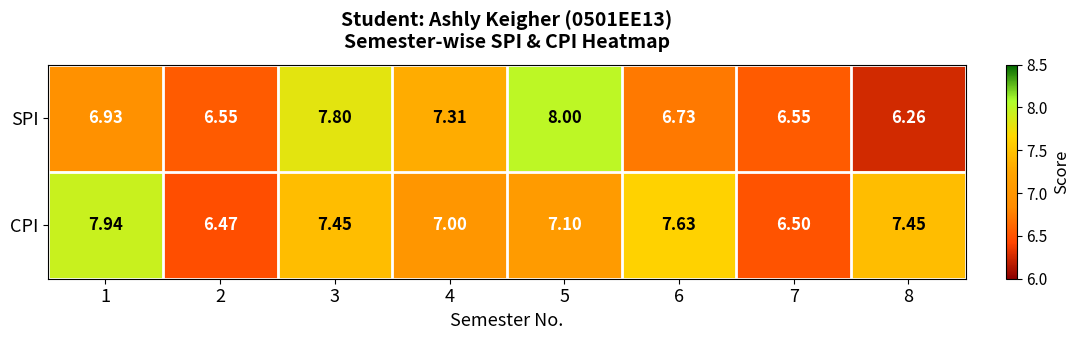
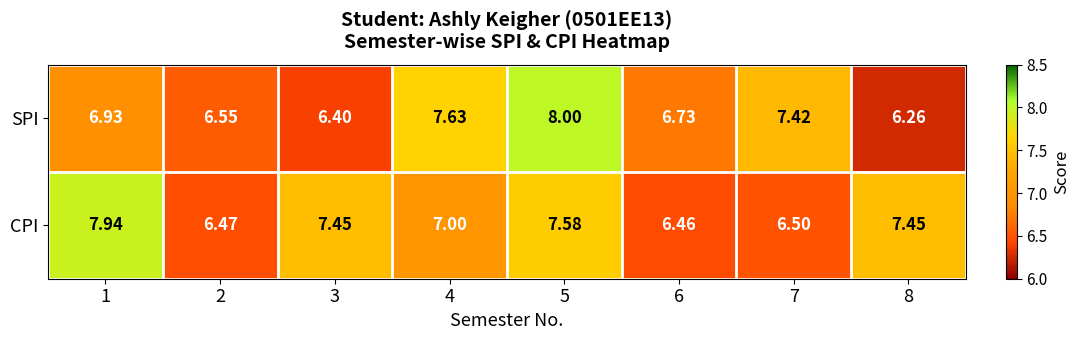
SPI, 3: 7.80 -> 6.40
SPI, 4: 7.31 -> 7.63
SPI, 7: 6.55 -> 7.42
CPI, 5: 7.10 -> 7.58
CPI, 6: 7.63 -> 6.46
